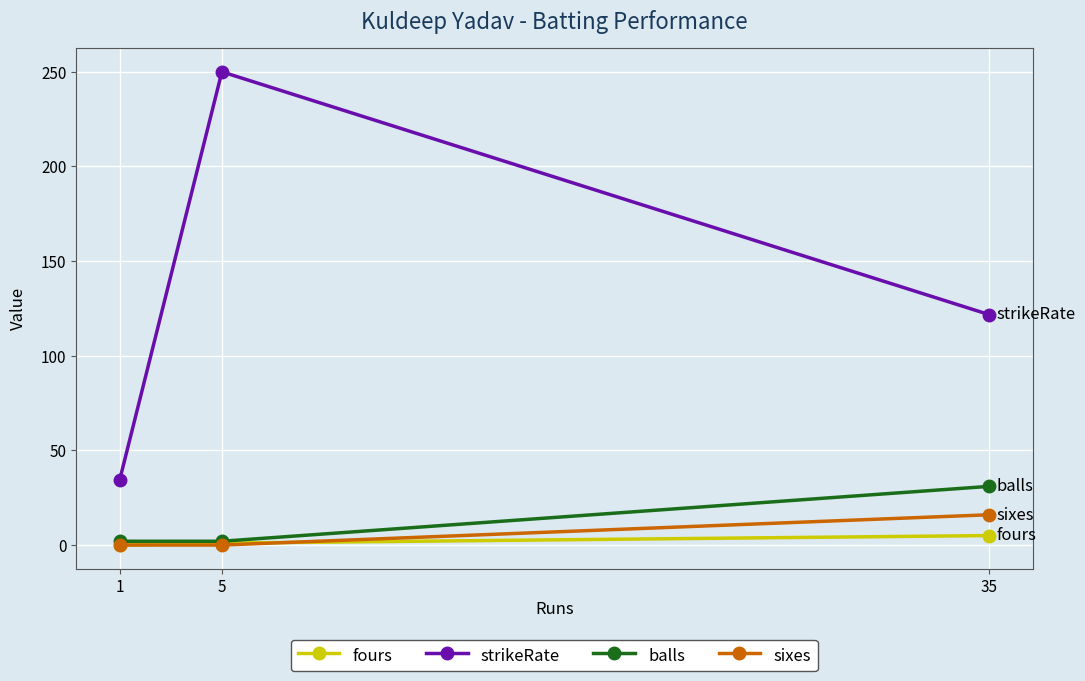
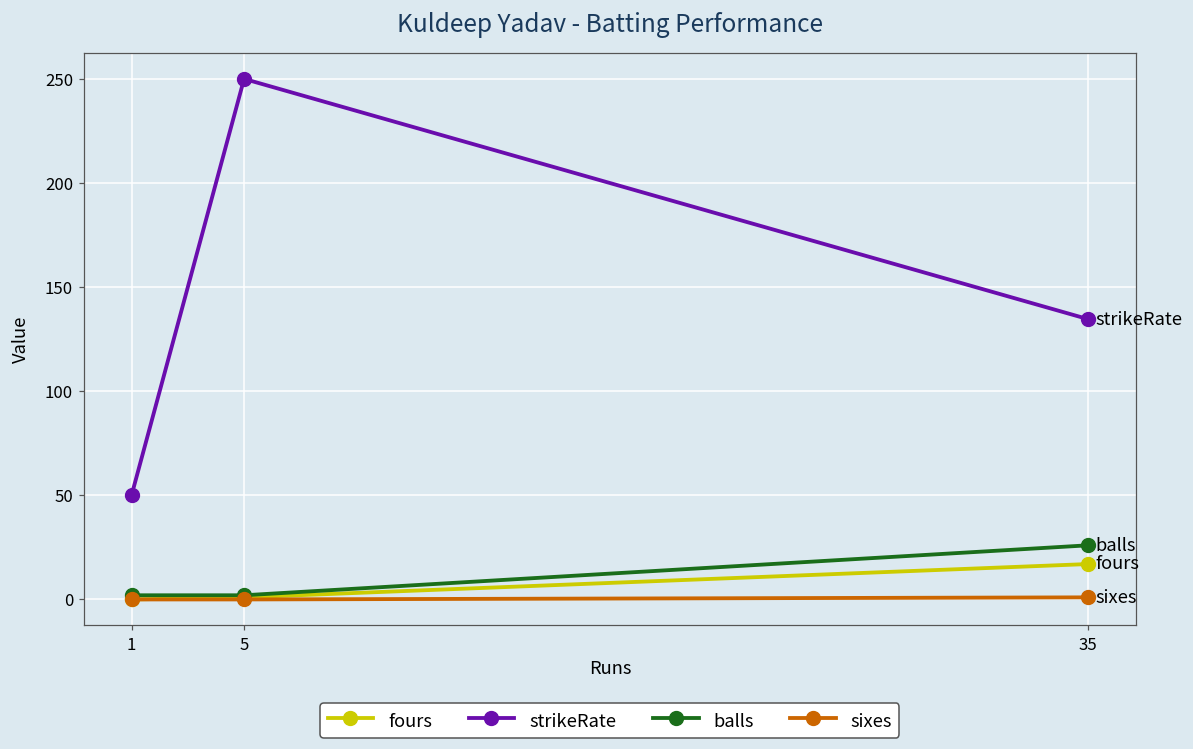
strikeRate, 1: 34 -> 50
fours, 35: 5 -> 17
strikeRate, 35: 122 -> 135
balls, 35: 31 -> 26
sixes, 35: 16 -> 1
